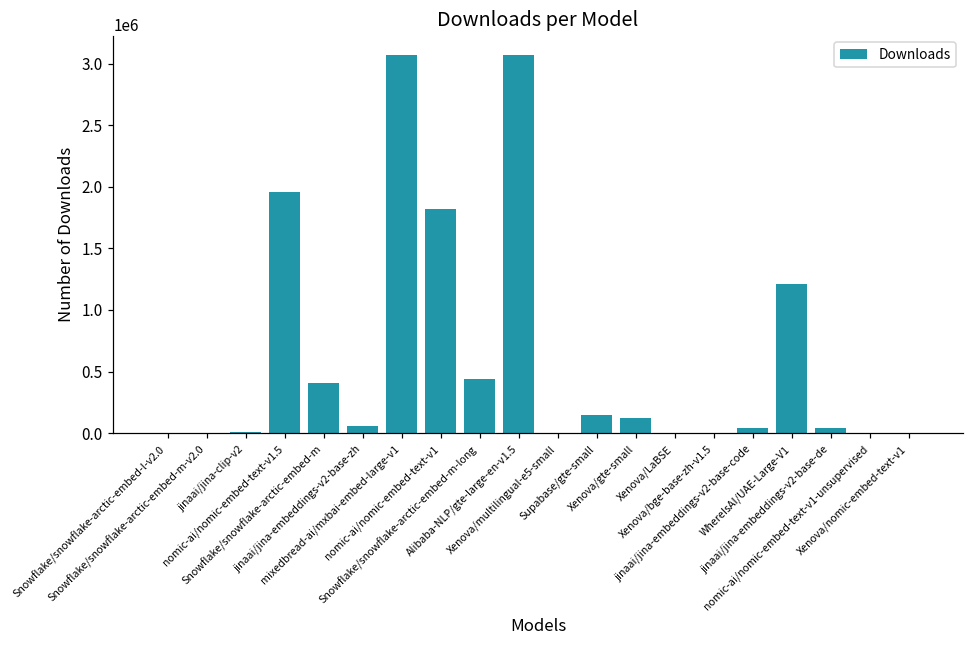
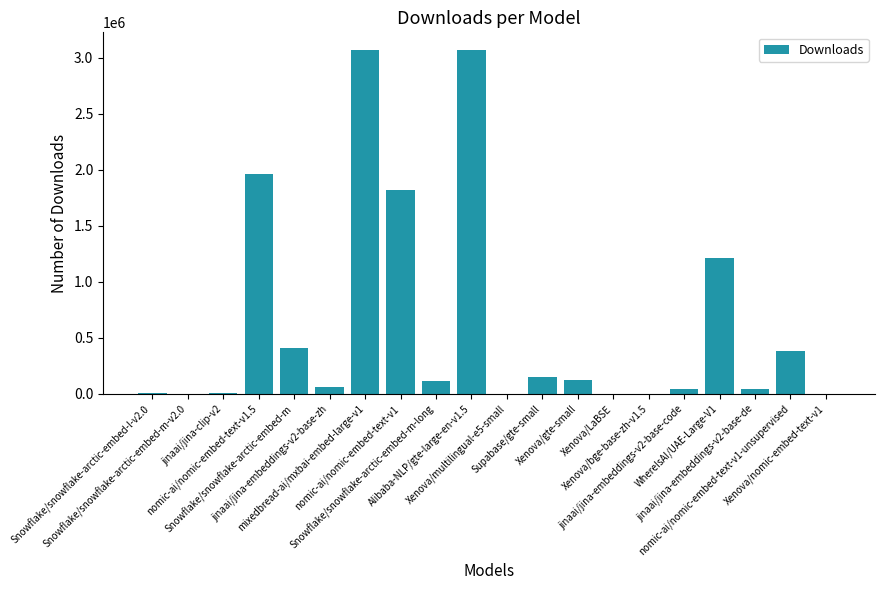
Snowflake/snowflake-arctic-embed-m-long: 440000 -> 110000
nomic-ai/nomic-embed-text-v1-unsupervised: 0 -> 390000
